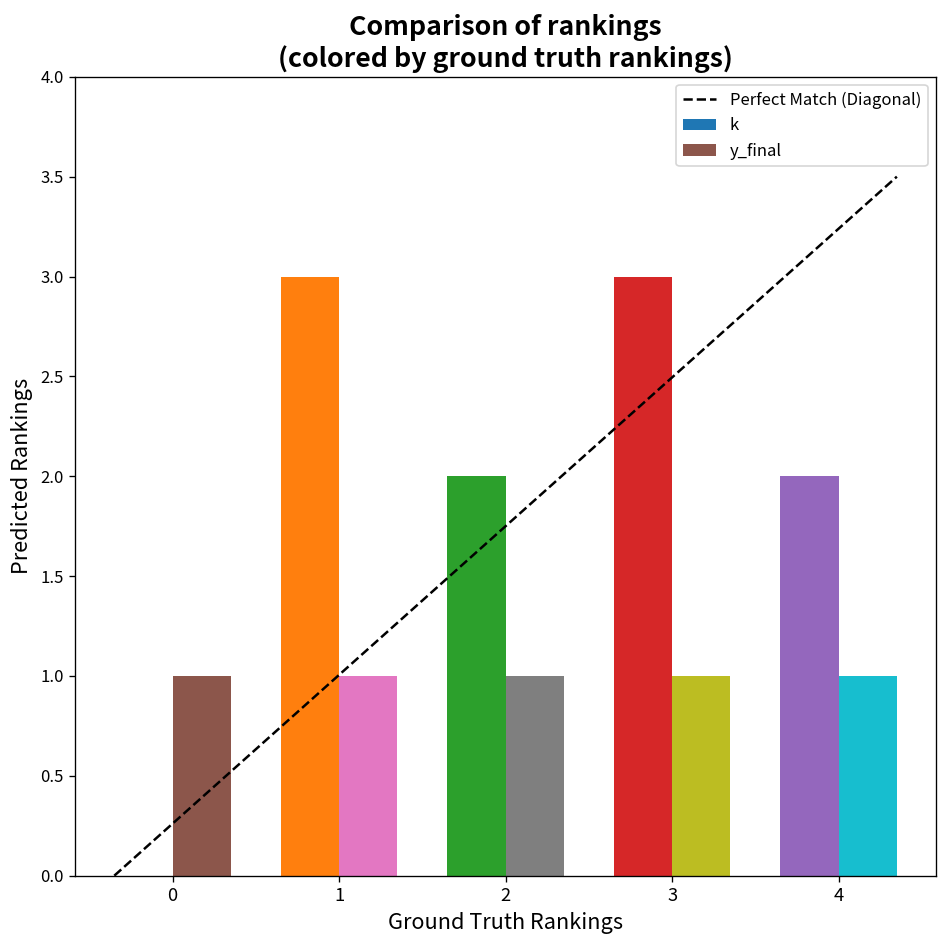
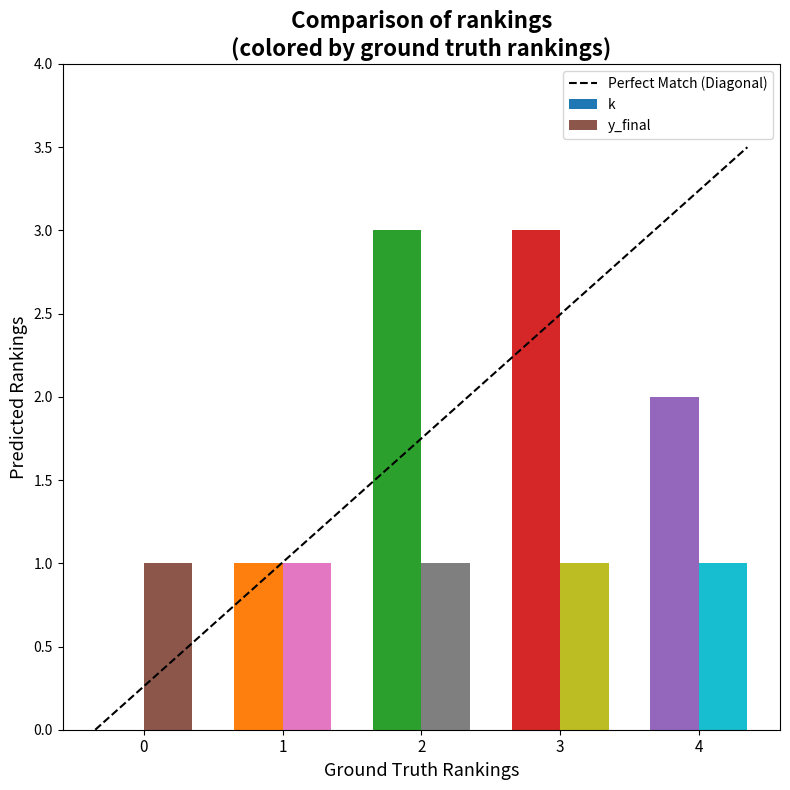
k, 1: 3 -> 1
k, 2: 2 -> 3
